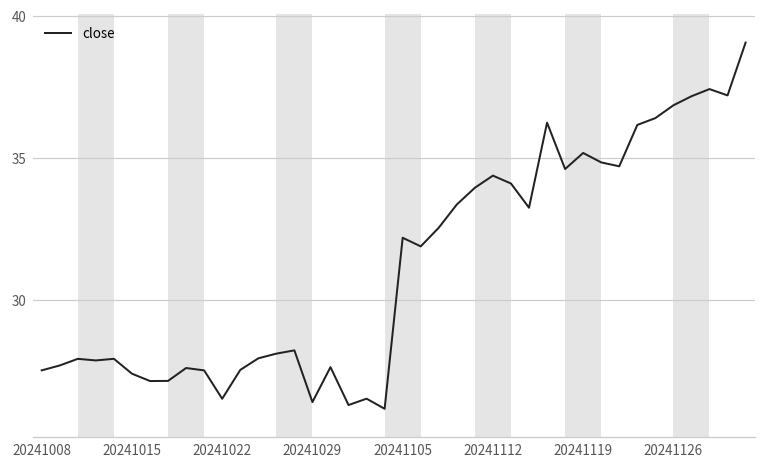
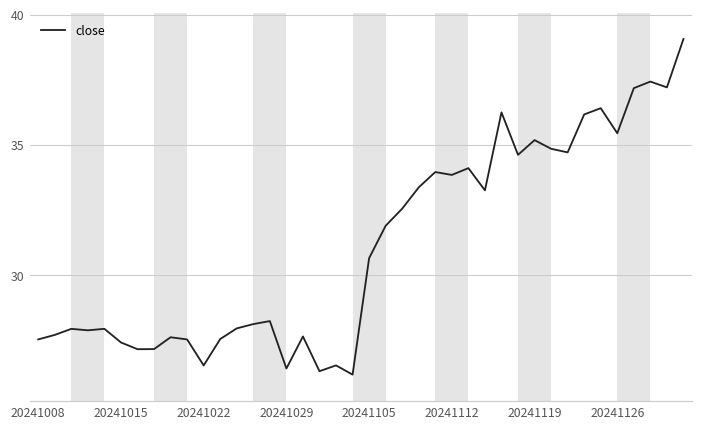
20241105: 32.2 -> 30.6
20241112: 34.4 -> 33.8
20241126: 36.9 -> 35.4
